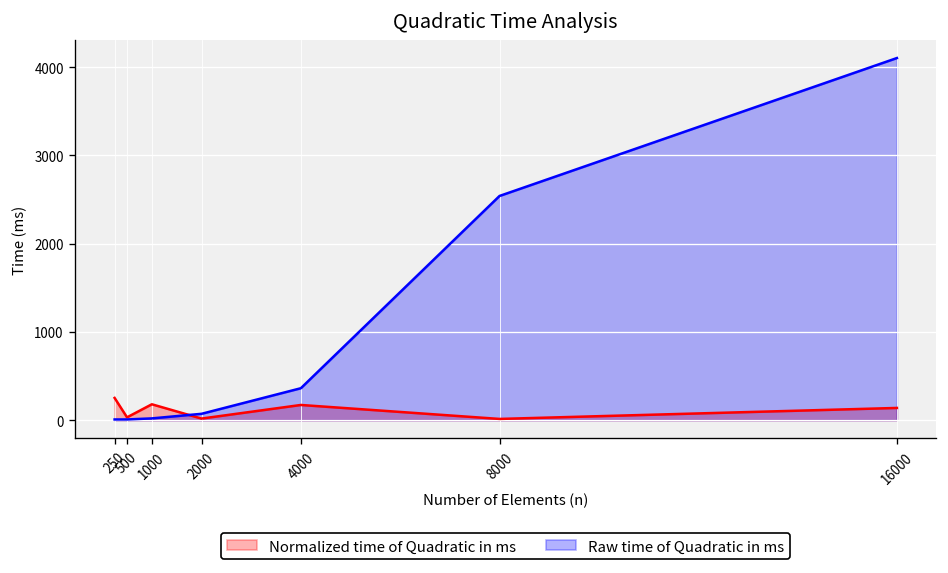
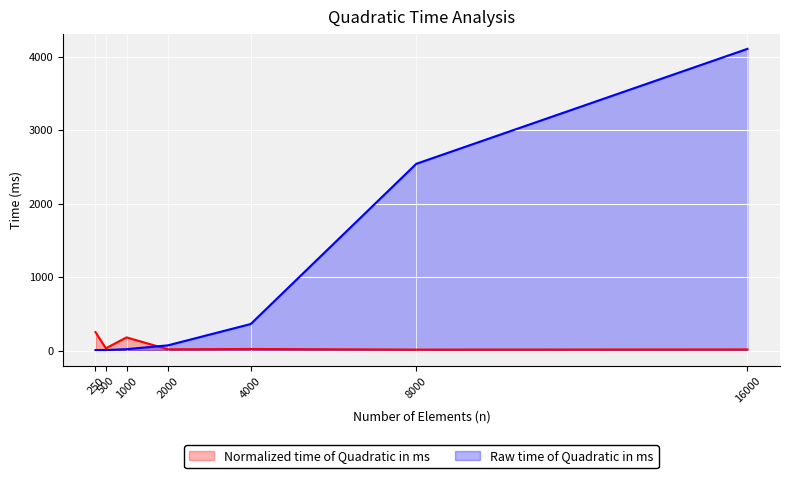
Normalized time of Quadratic in ms, 4000: 200 -> 0
Normalized time of Quadratic in ms, 16000: 100 -> 0
